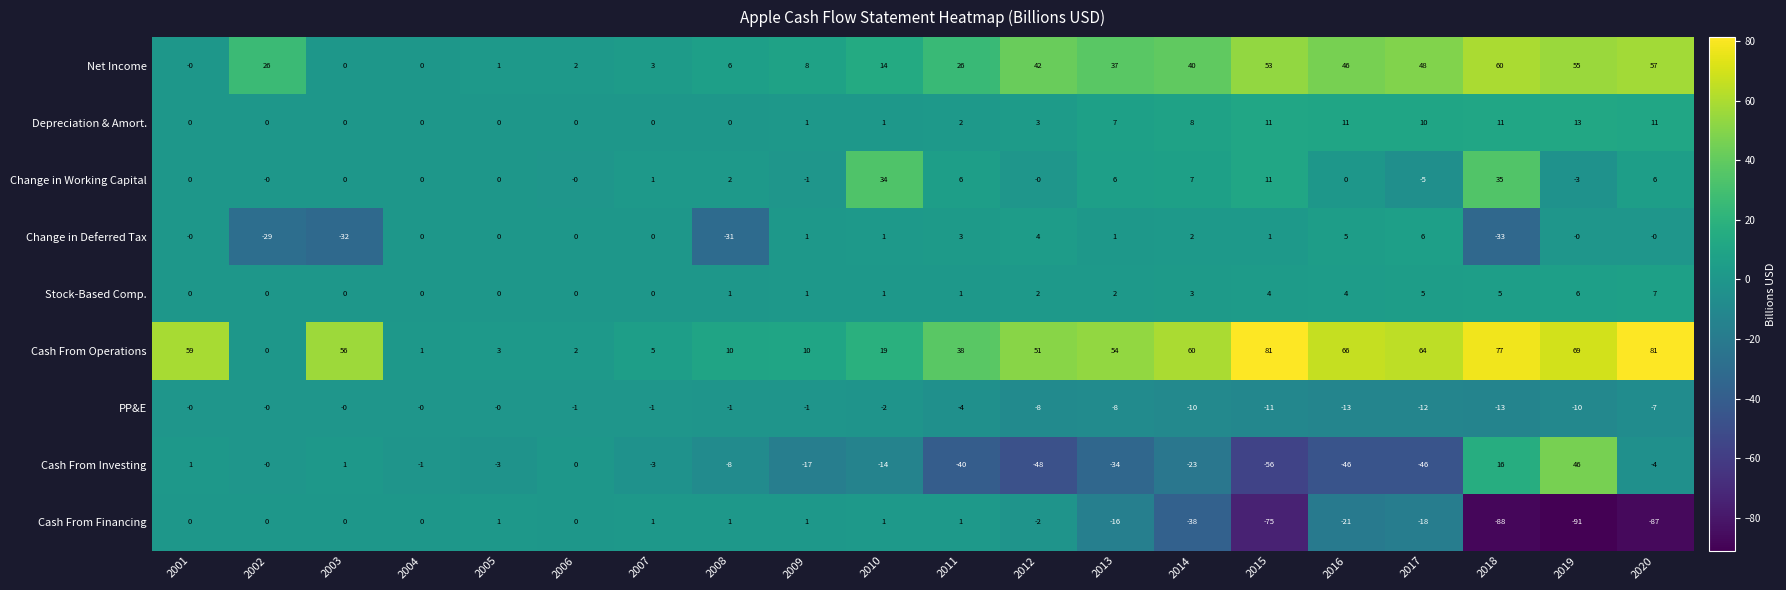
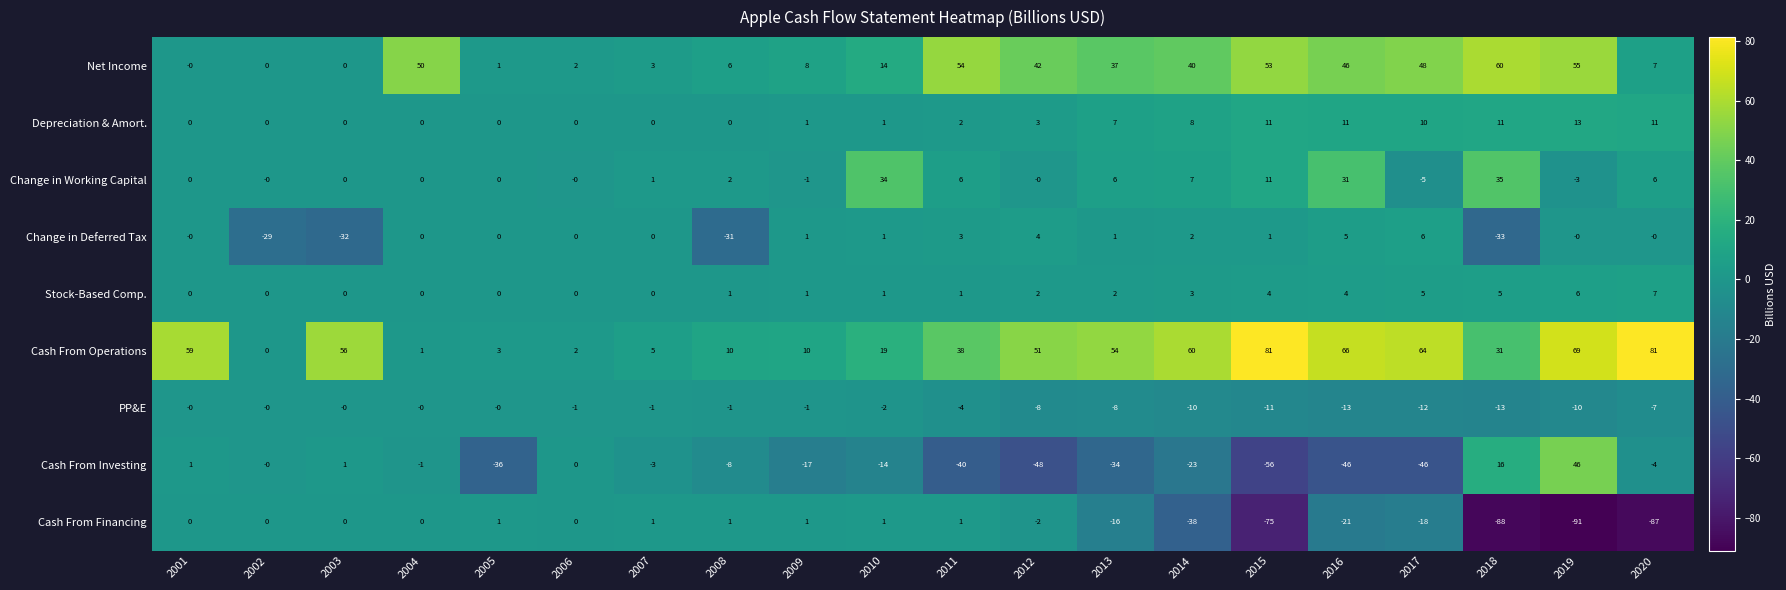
Net Income, 2002: 26 -> 0
Net Income, 2004: 0 -> 50
Net Income, 2011: 26 -> 54
Net Income, 2020: 57 -> 7
Change in Working Capital, 2016: 0 -> 31
Cash From Operations, 2018: 77 -> 31
Cash From Investing, 2005: -3 -> -36
